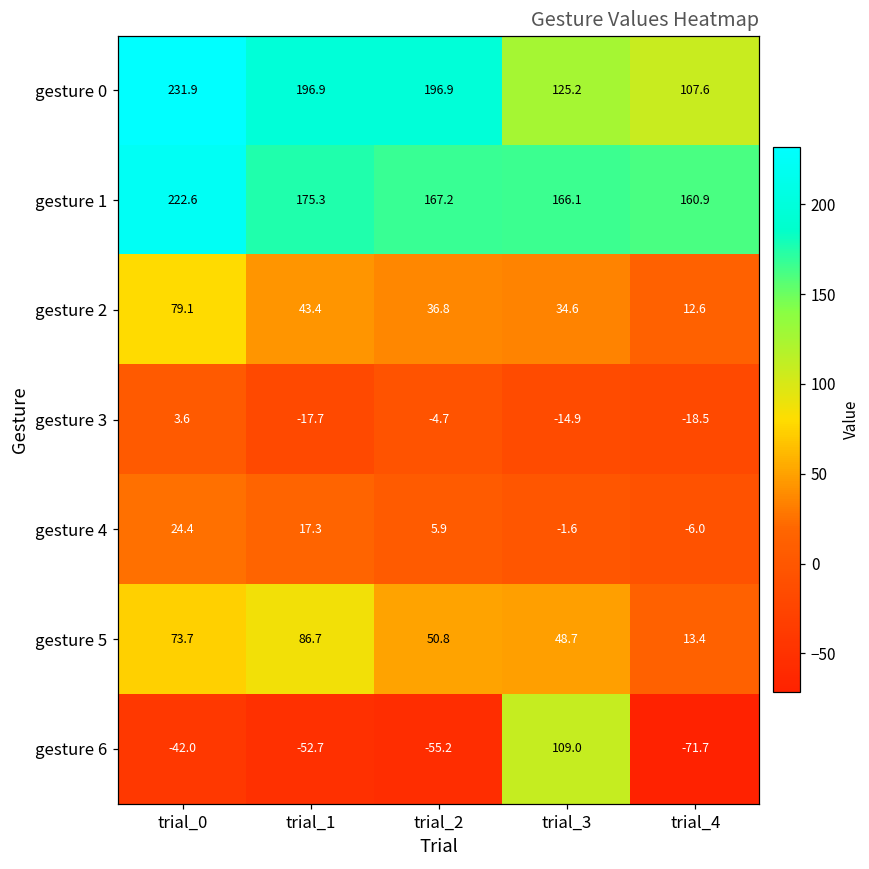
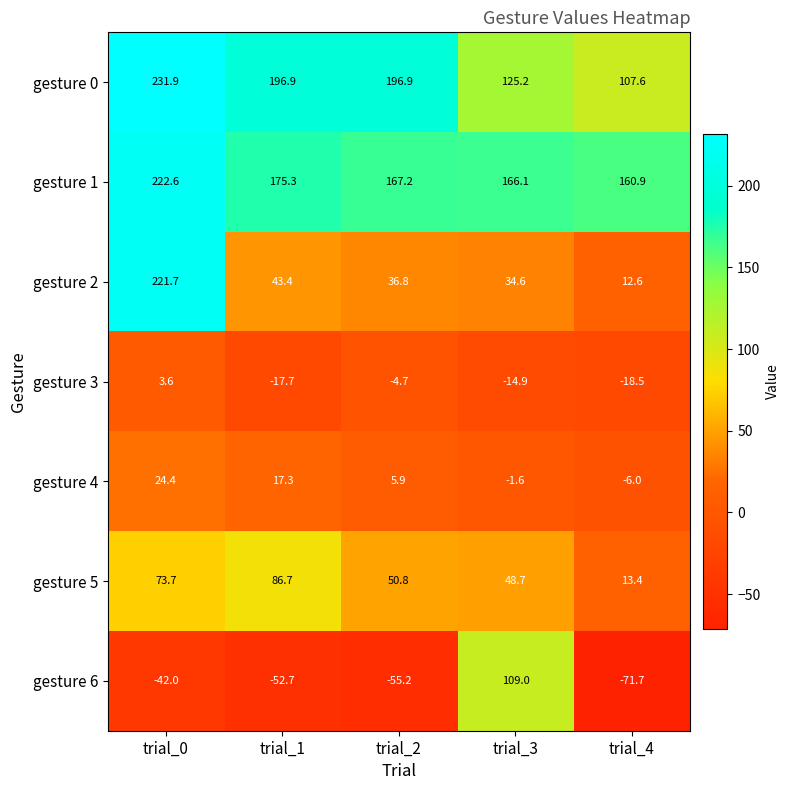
gesture 2, trial_0: 79.1 -> 221.7
